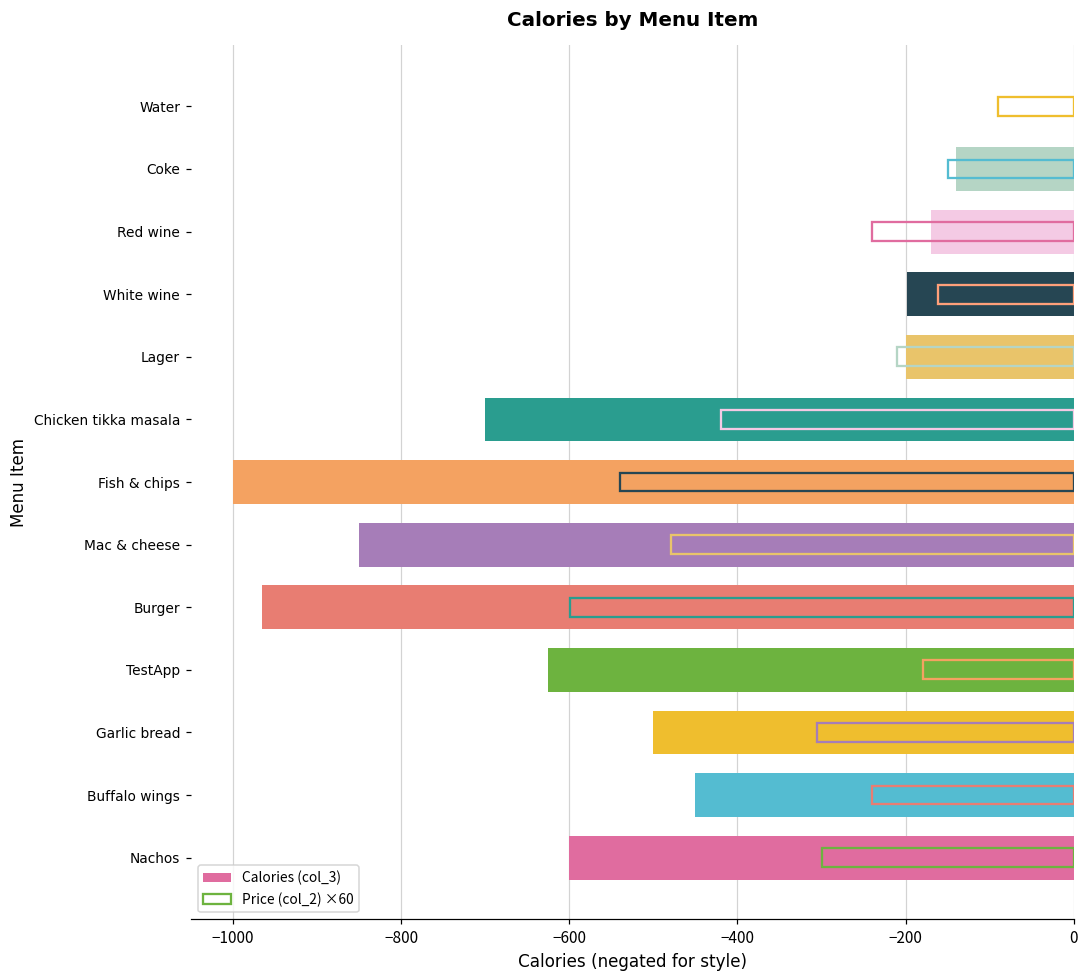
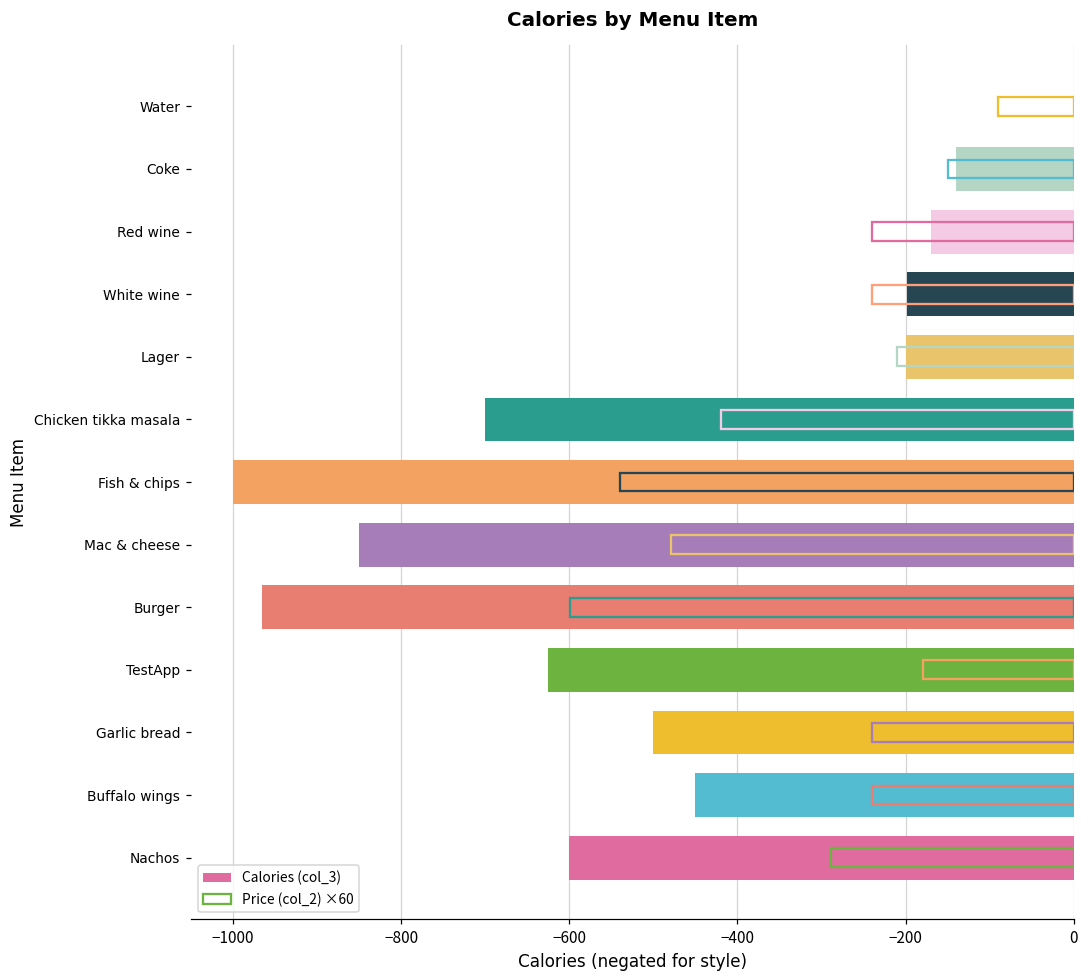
Price (col_2) ×60, White wine: -160 -> -240
Price (col_2) ×60, Garlic bread: -300 -> -240
Price (col_2) ×60, Nachos: -300 -> -290
